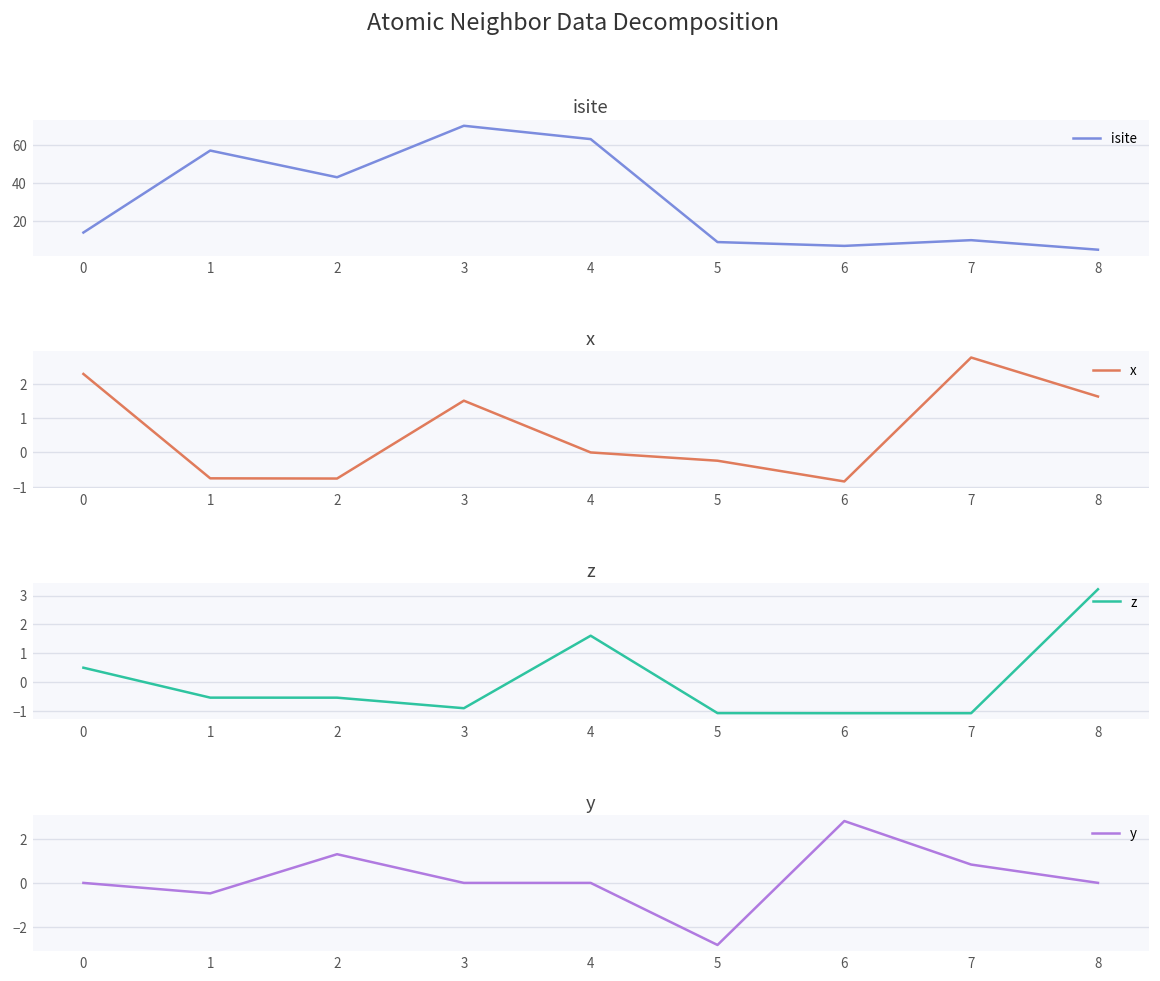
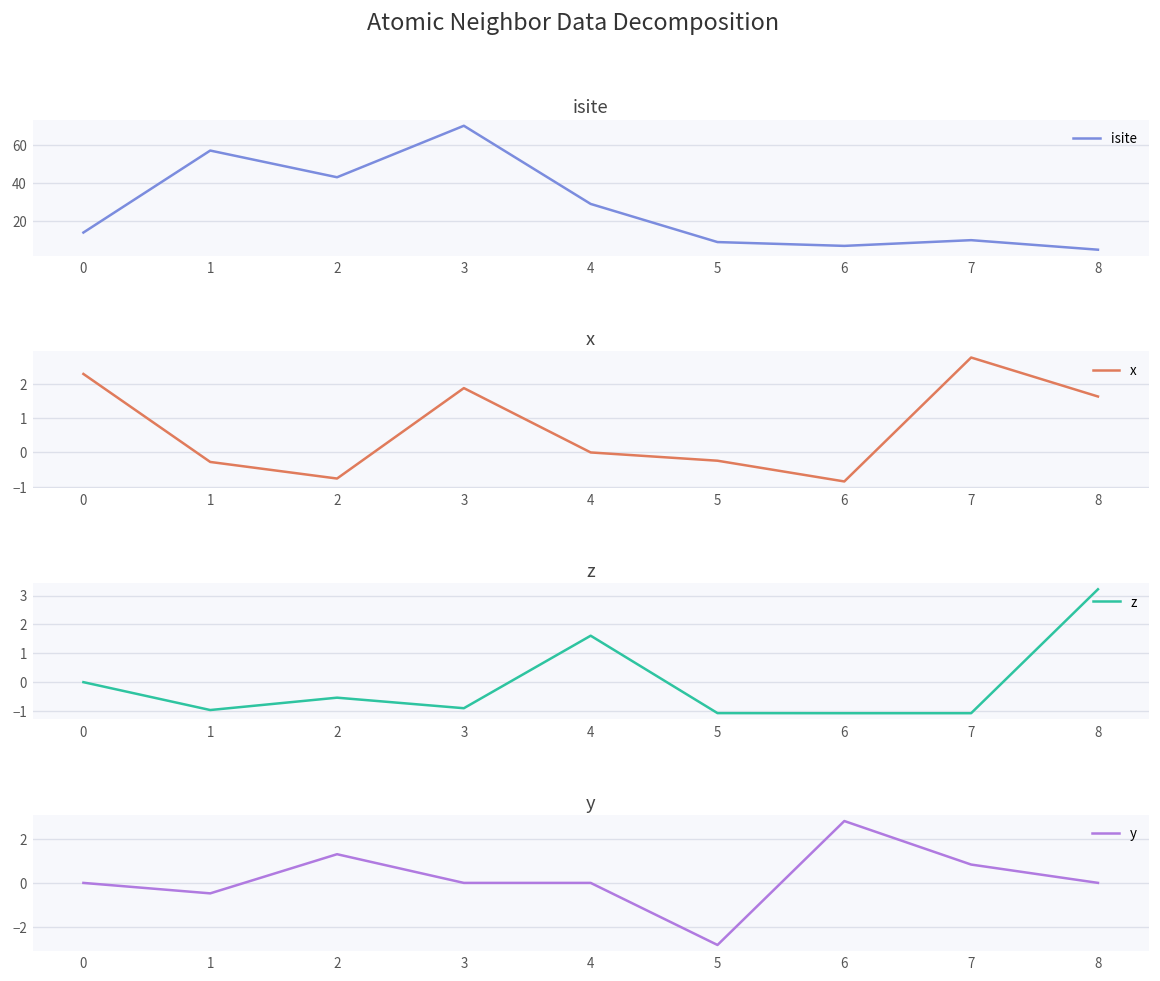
isite, 4: 63 -> 29
x, 1: -0.8 -> -0.3
x, 3: 1.5 -> 1.9
z, 0: 0.5 -> 0.0
z, 1: -0.5 -> -1.0
